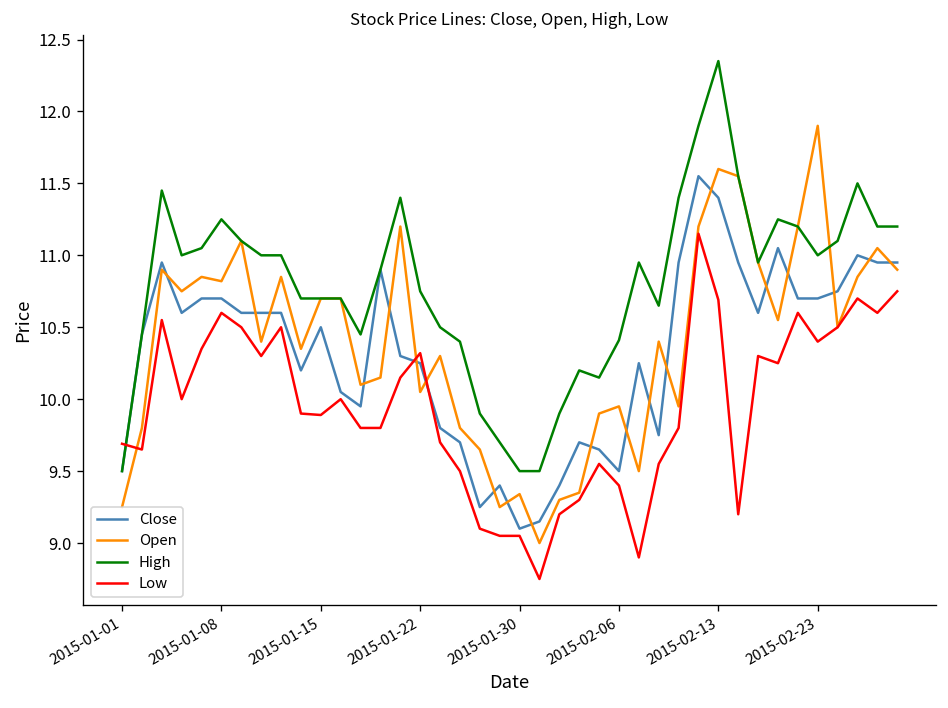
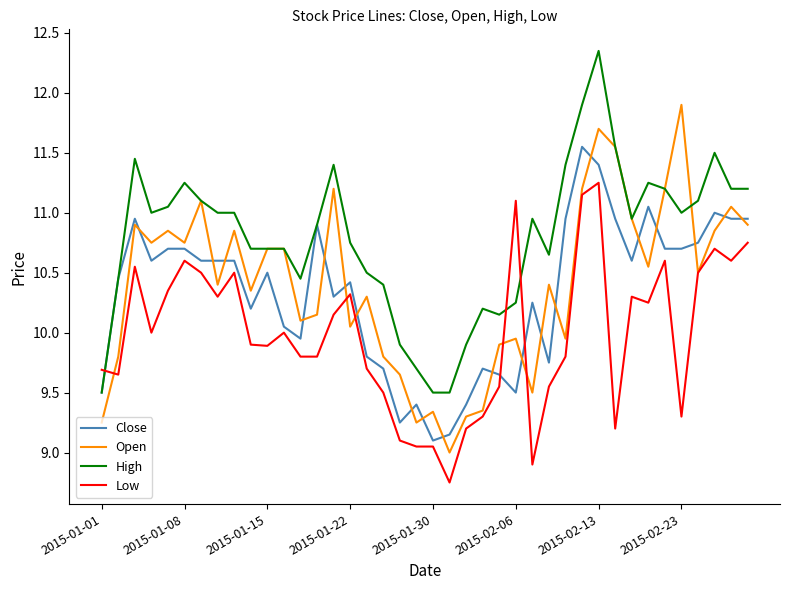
Open, 2015-01-08: 10.82 -> 10.75
Close, 2015-01-22: 10.25 -> 10.42
High, 2015-02-06: 10.41 -> 10.25
Low, 2015-02-06: 9.4 -> 11.1
Open, 2015-02-13: 11.6 -> 11.7
Low, 2015-02-13: 10.69 -> 11.25
Low, 2015-02-23: 10.4 -> 9.3
